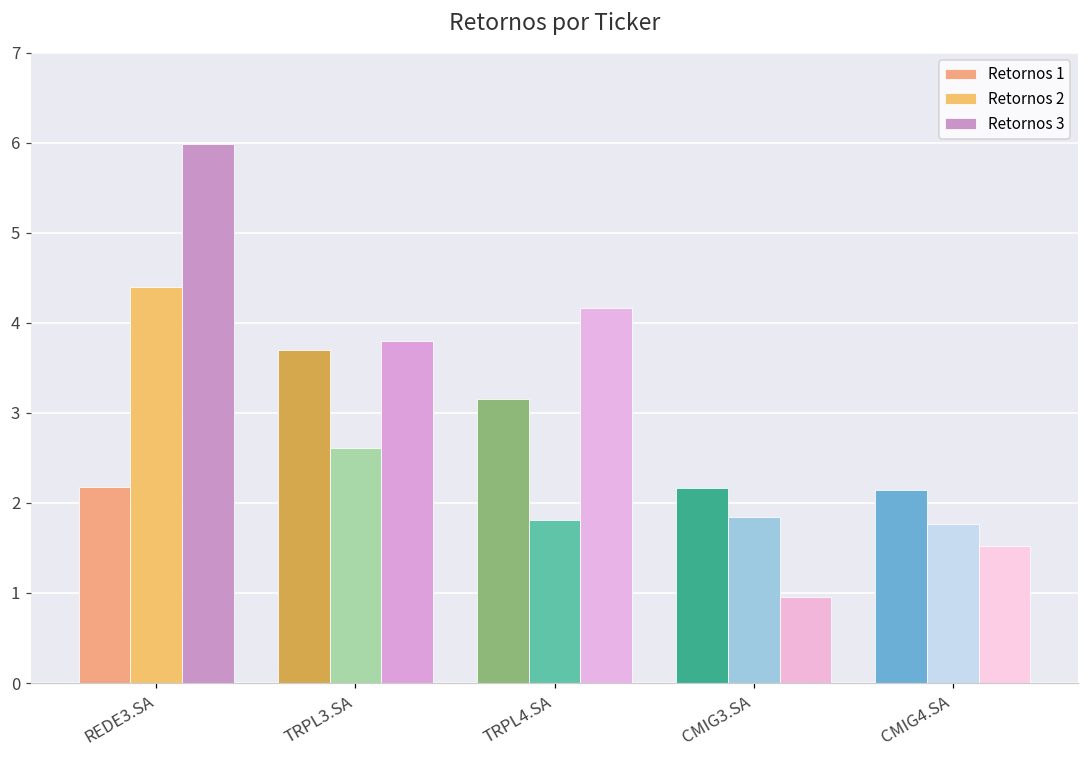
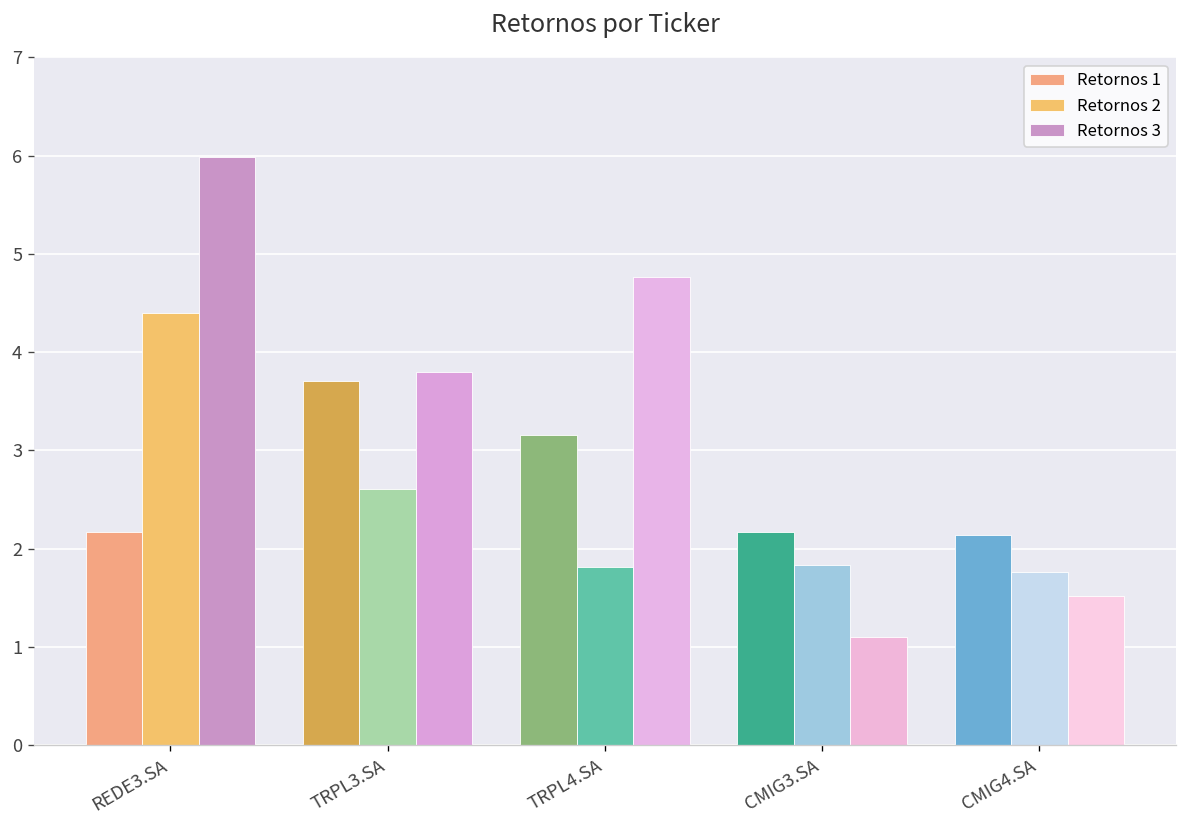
Retornos 3, TRPL4.SA: 4.2 -> 4.8
Retornos 3, CMIG3.SA: 1.0 -> 1.1
